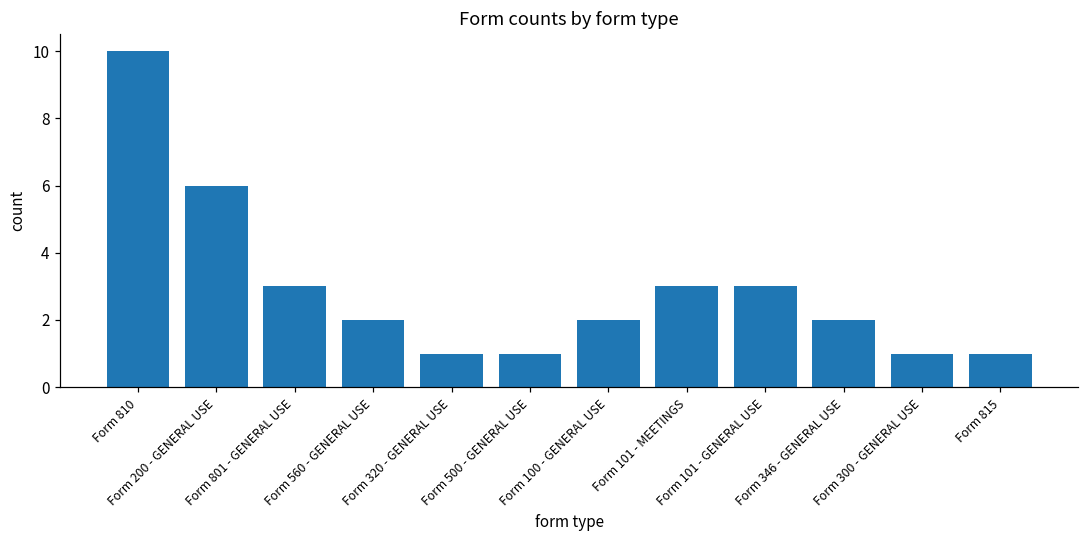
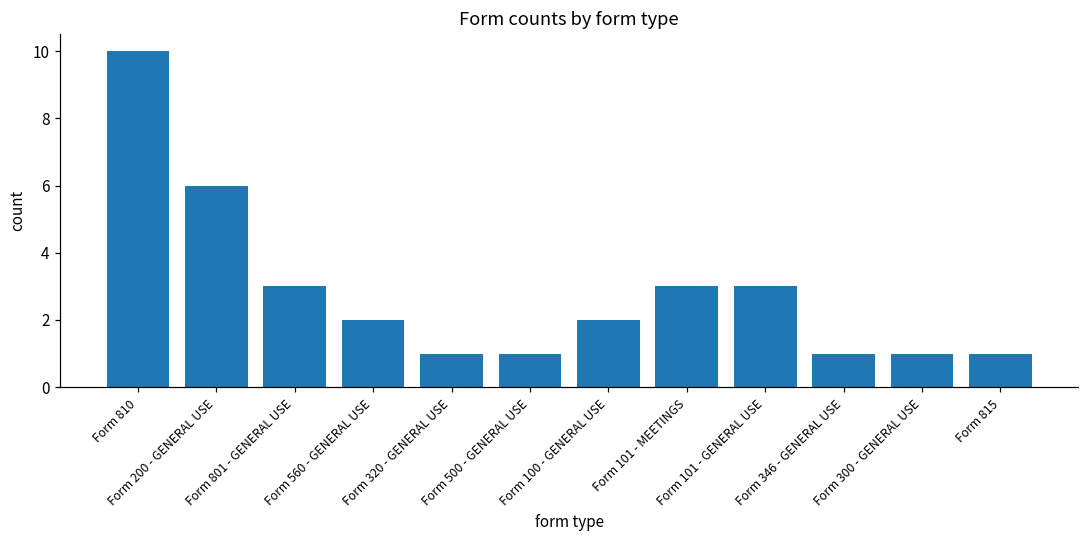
Form 346 - GENERAL USE: 2 -> 1
